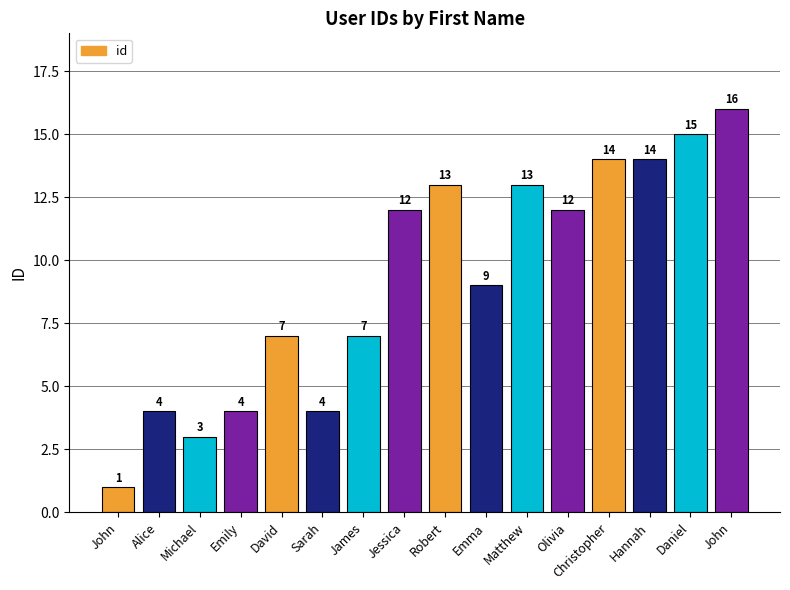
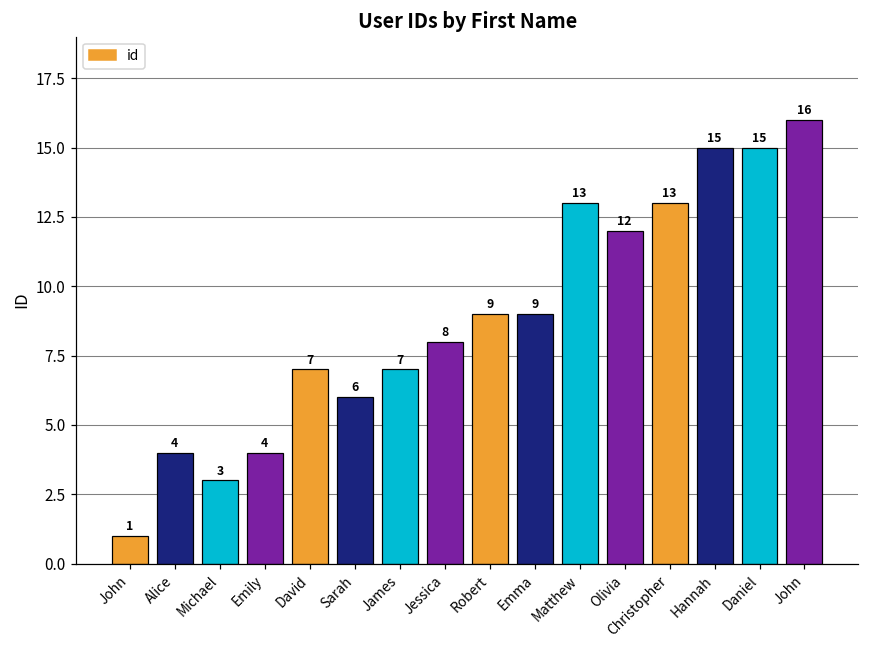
Sarah: 4 -> 6
Jessica: 12 -> 8
Robert: 13 -> 9
Christopher: 14 -> 13
Hannah: 14 -> 15
